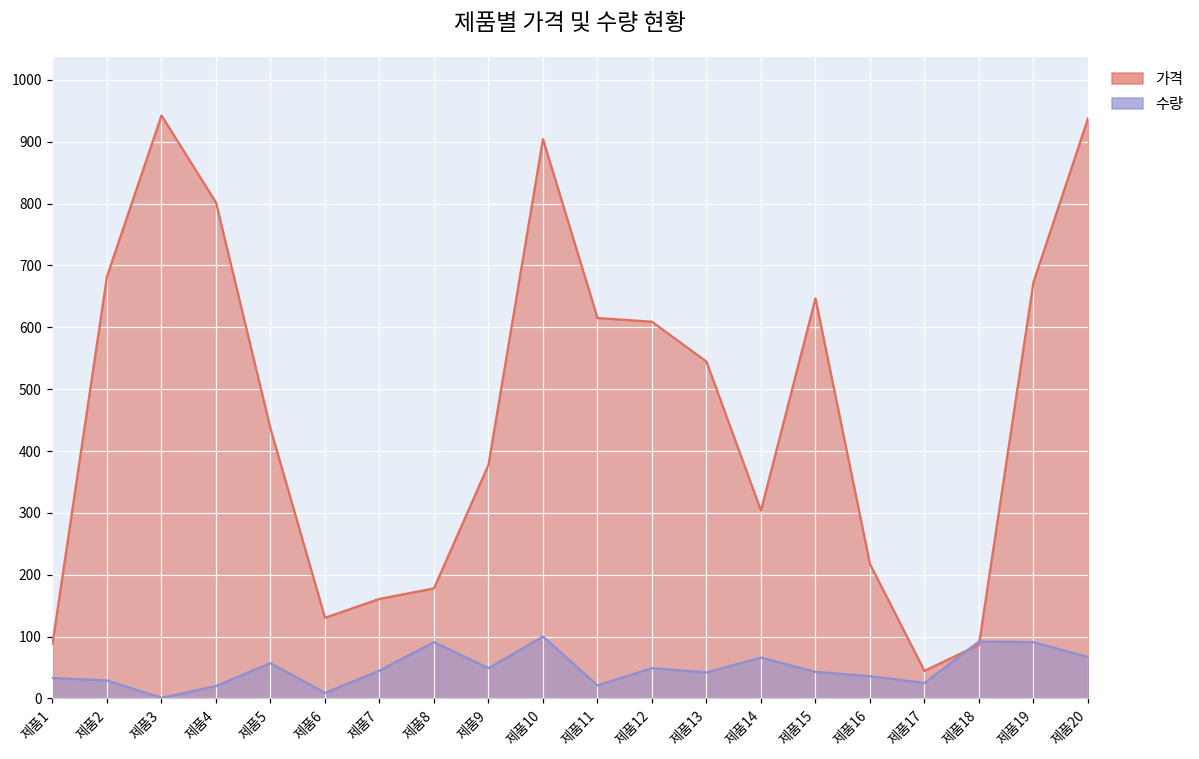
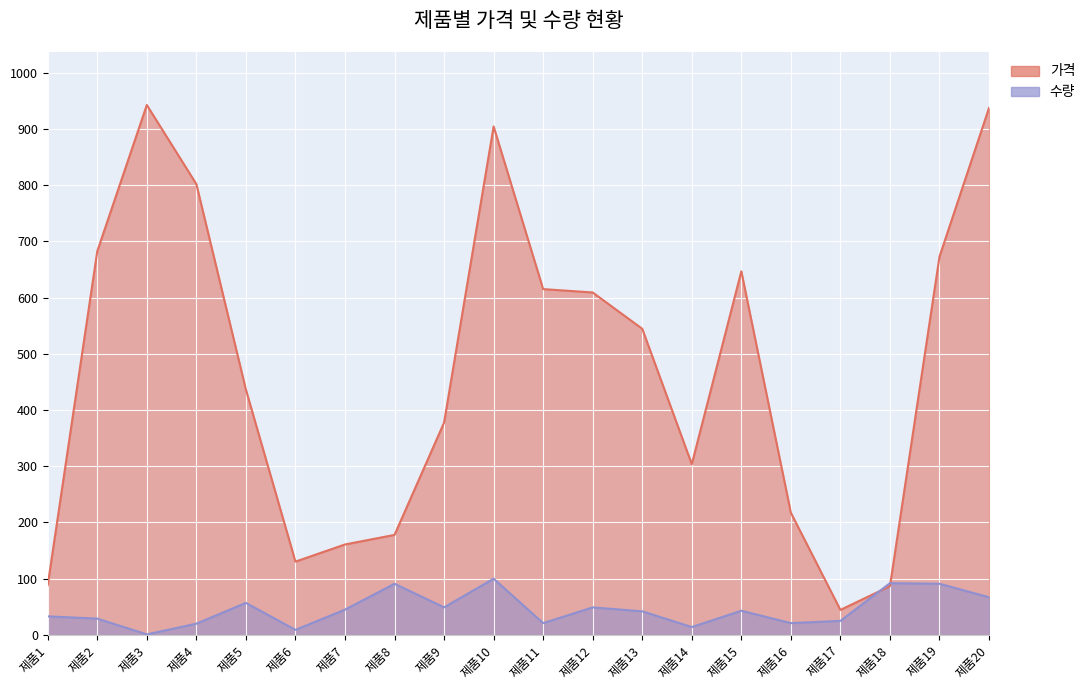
수량, 제품14: 70 -> 10
수량, 제품16: 40 -> 20
